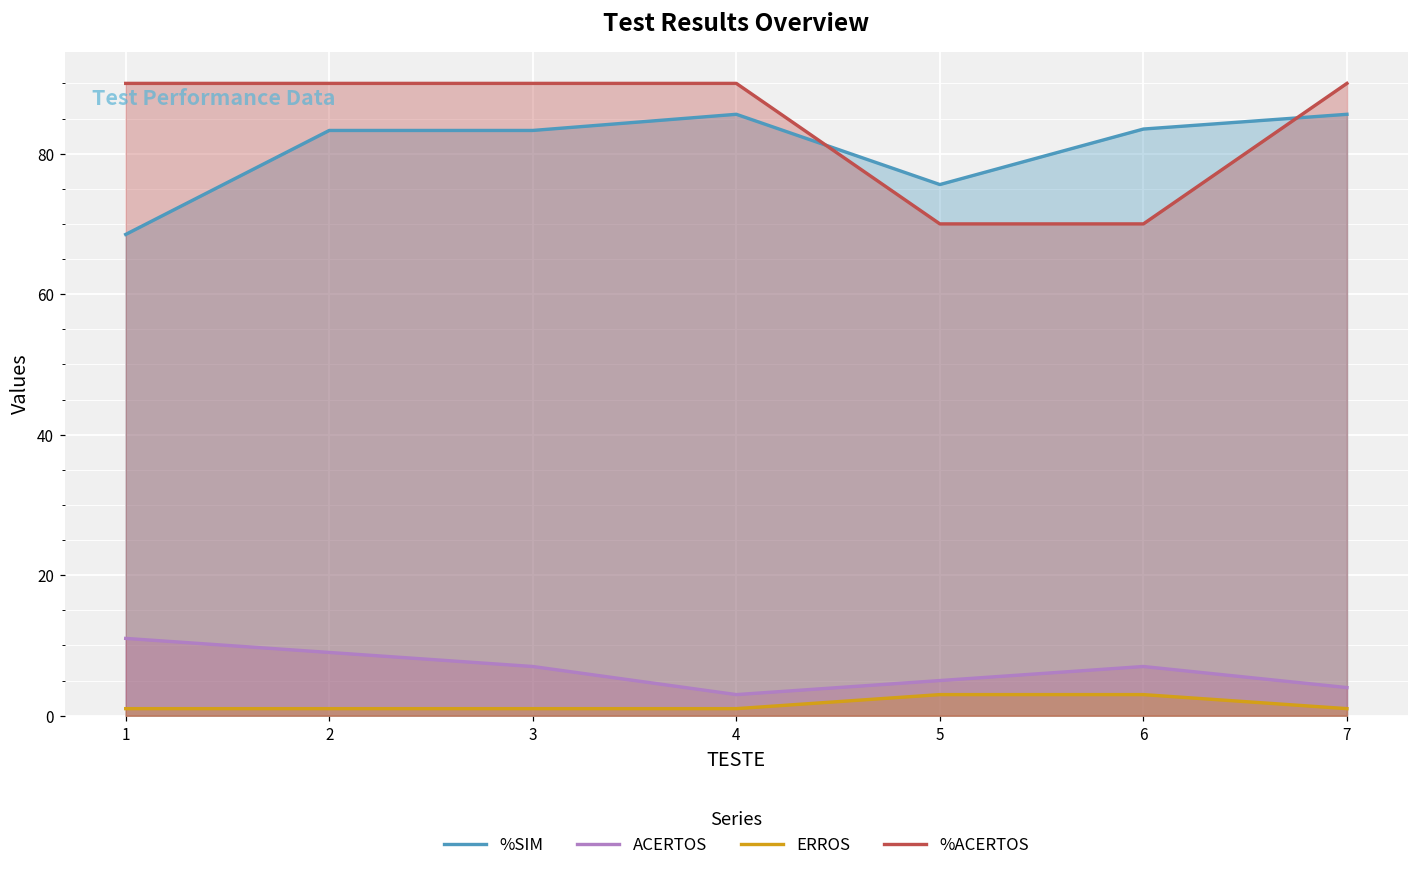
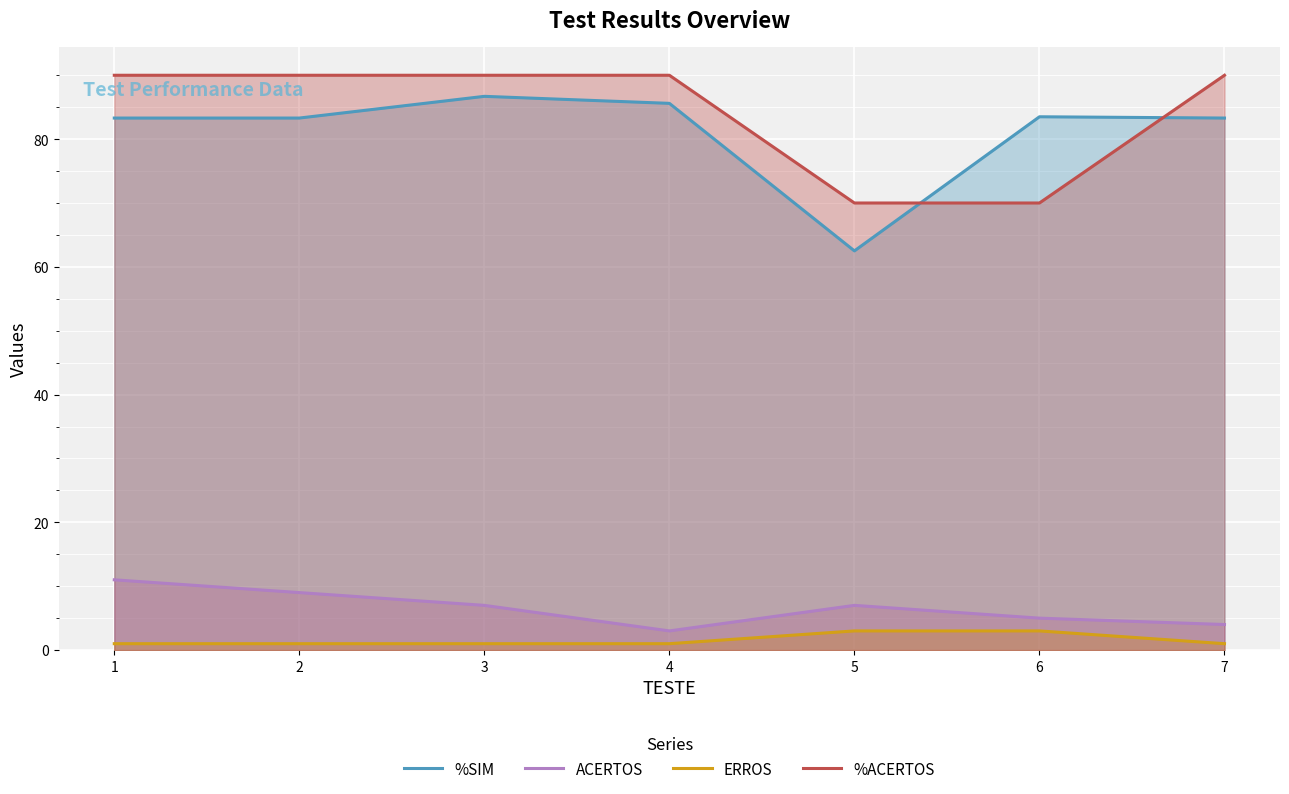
%SIM, 1: 69 -> 83
%SIM, 3: 83 -> 87
%SIM, 5: 76 -> 63
ACERTOS, 5: 5 -> 7
ACERTOS, 6: 7 -> 5
%SIM, 7: 86 -> 83
